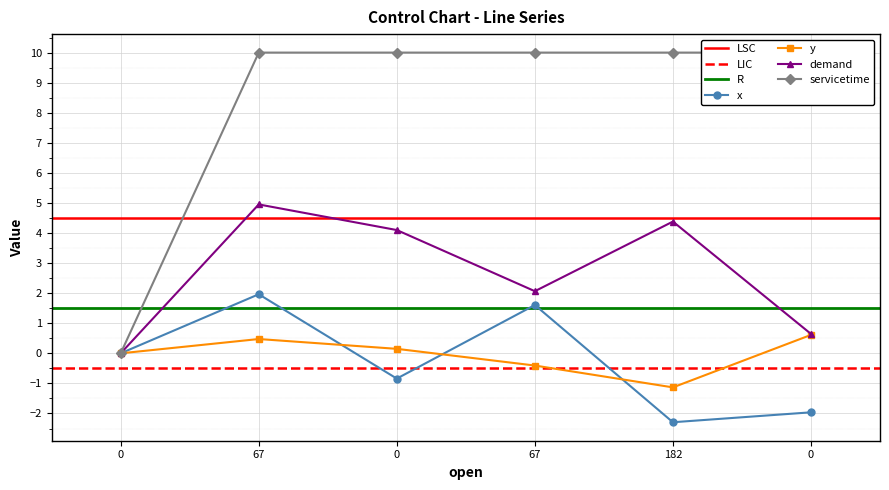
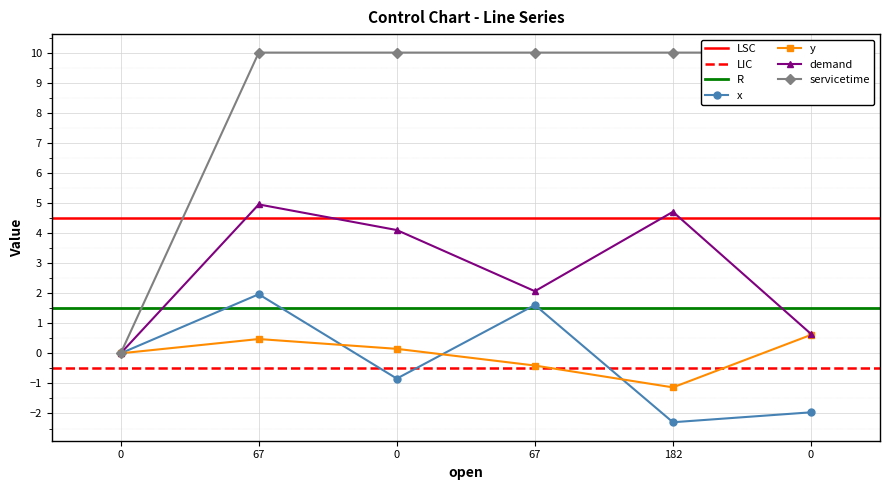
demand, 182: 4.4 -> 4.7
